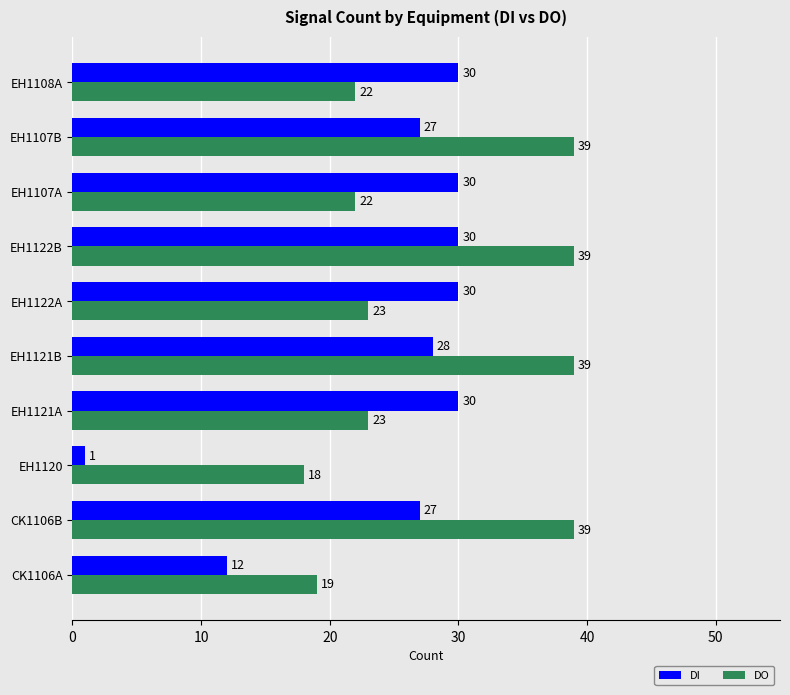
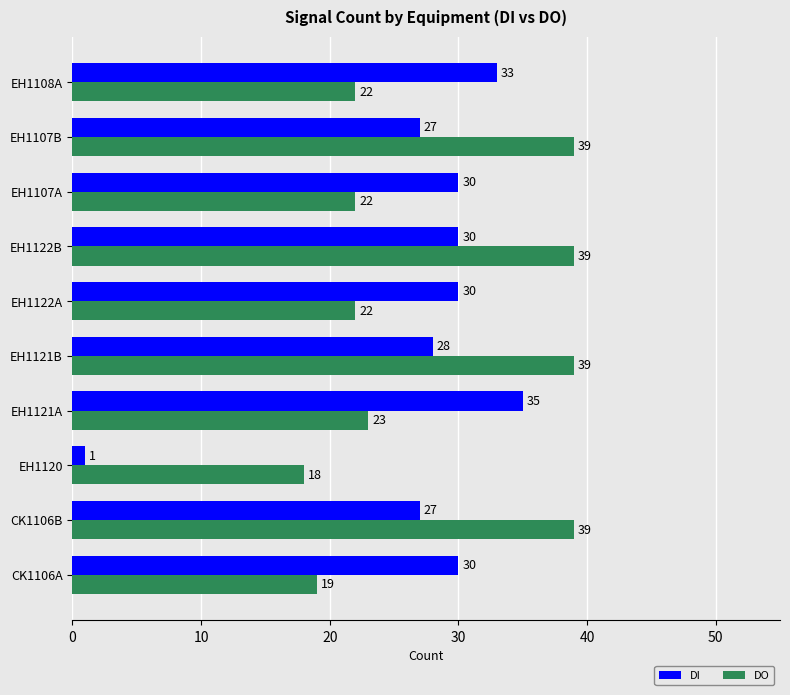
DI, EH1108A: 30 -> 33
DO, EH1122A: 23 -> 22
DI, EH1121A: 30 -> 35
DI, CK1106A: 12 -> 30
